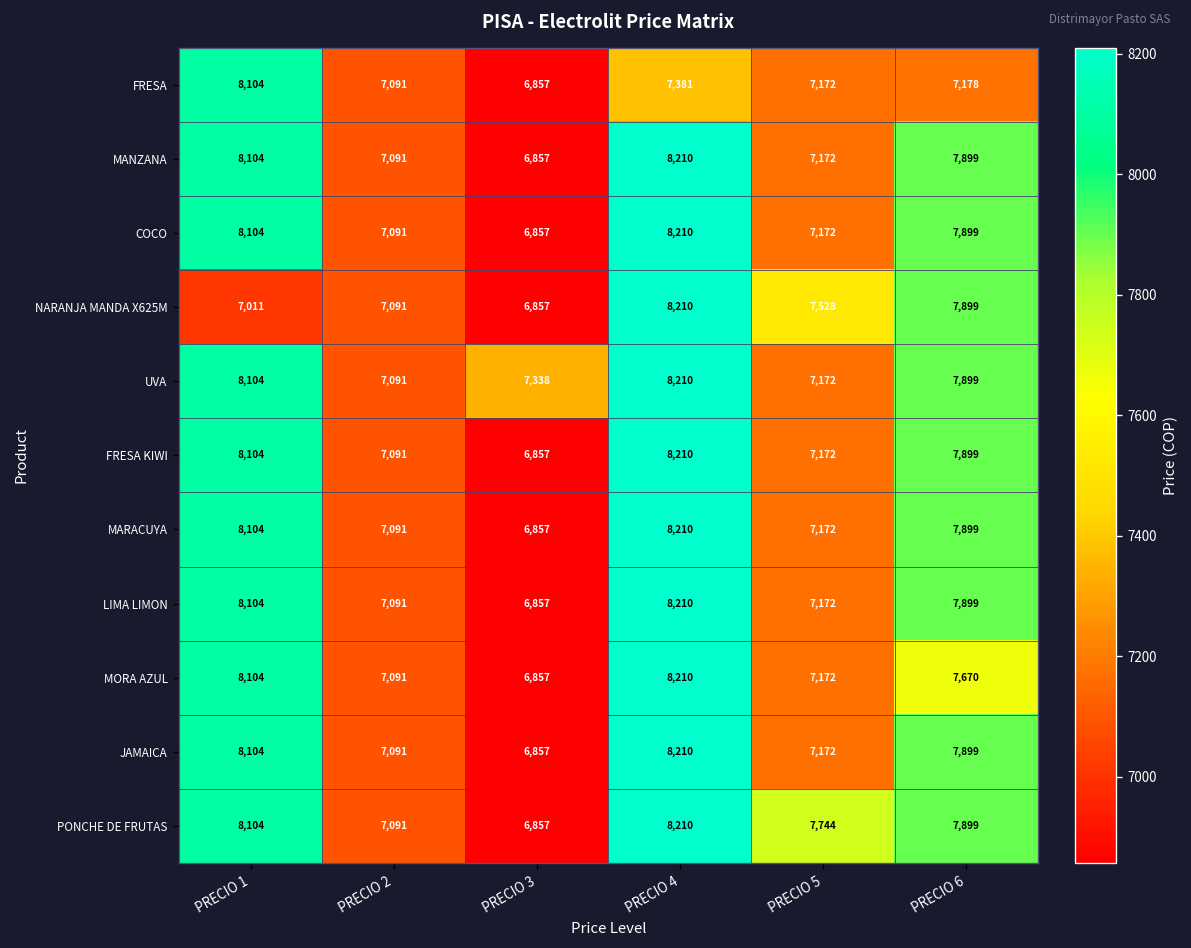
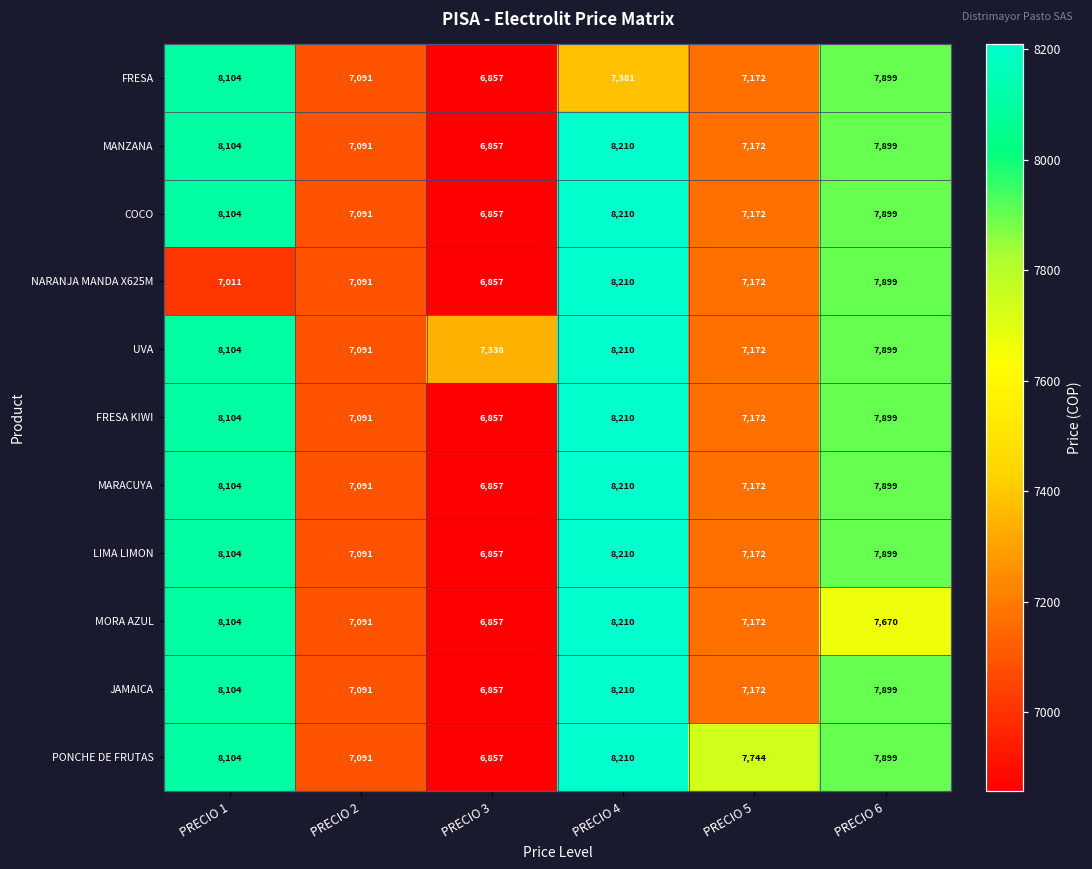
FRESA, PRECIO 6: 7,178 -> 7,899
NARANJA MANDA X625M, PRECIO 5: 7,528 -> 7,172
